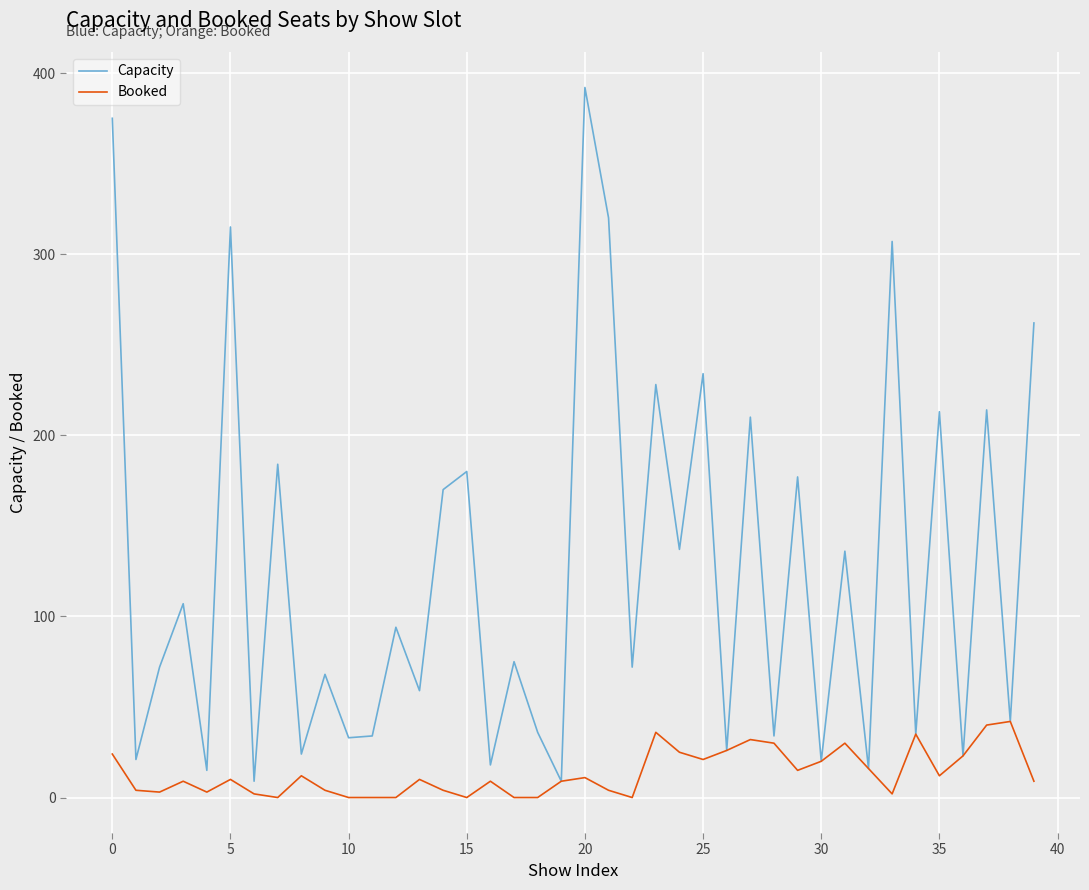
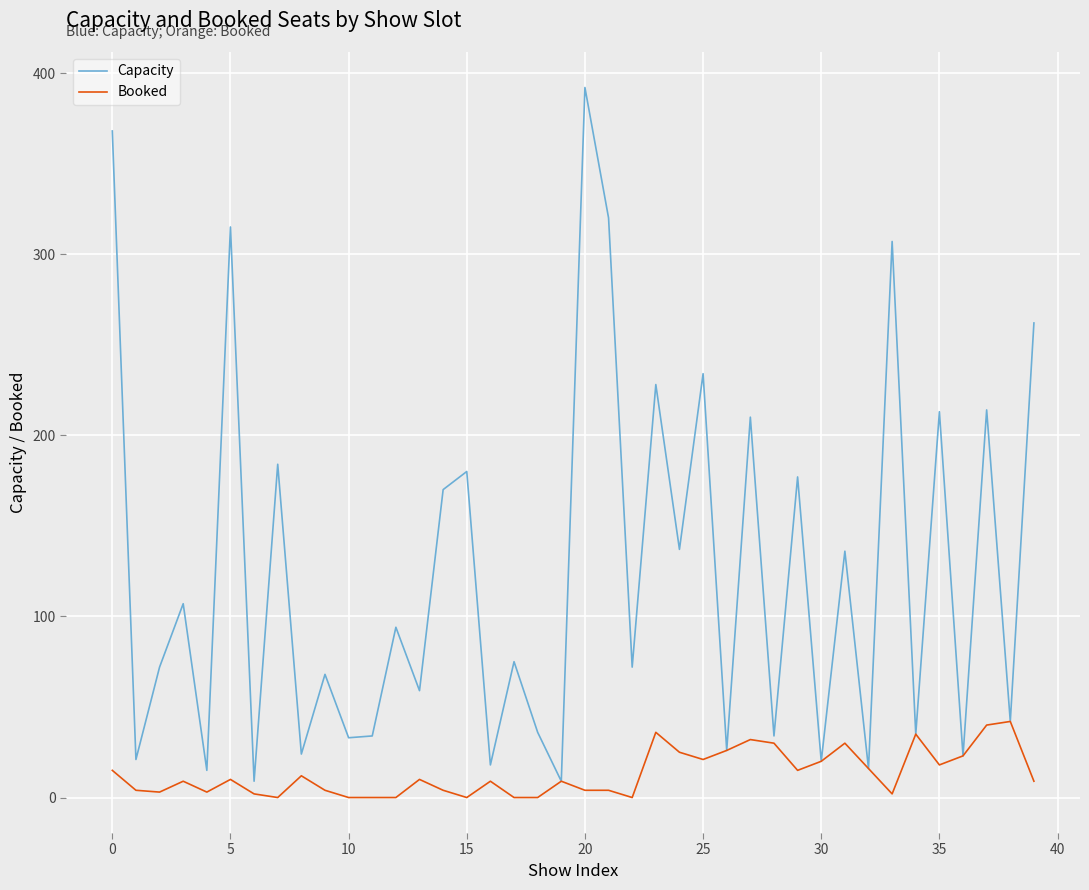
Capacity, 0: 375 -> 368
Booked, 0: 24 -> 15
Booked, 20: 11 -> 4
Booked, 35: 12 -> 18
